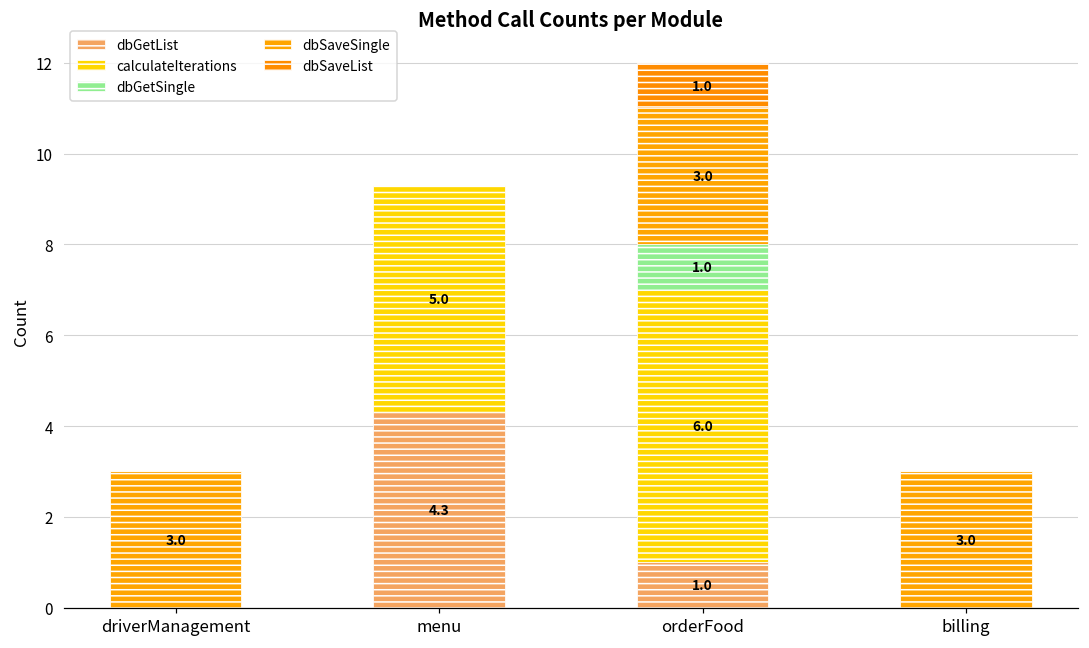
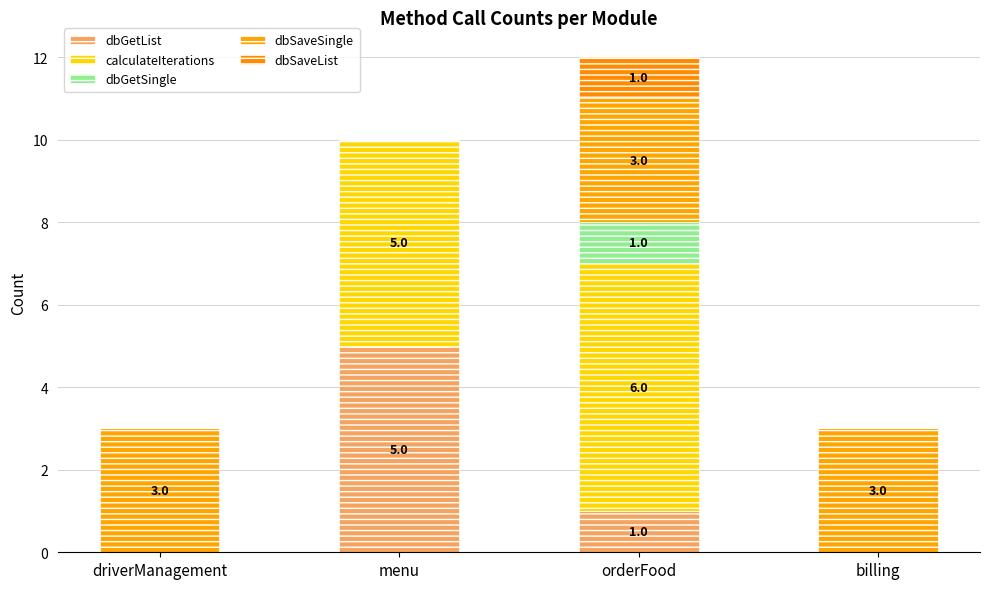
dbGetList, menu: 4.3 -> 5.0
